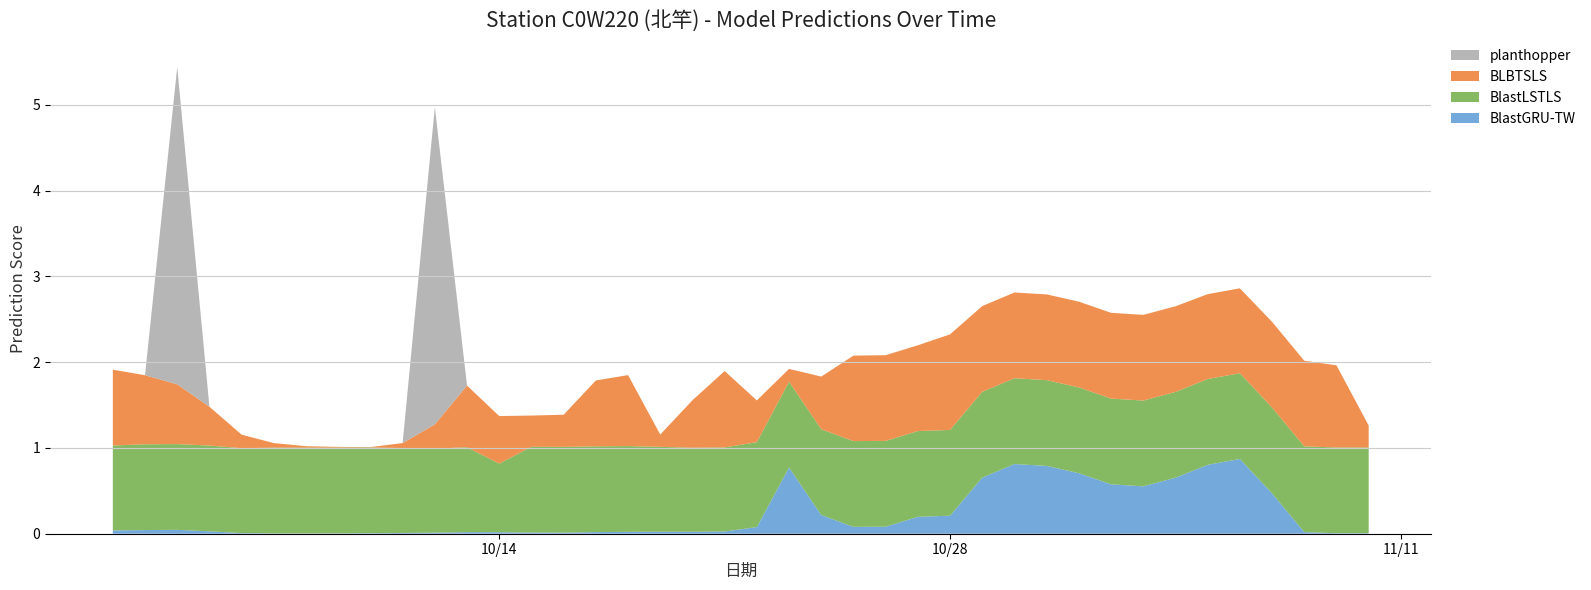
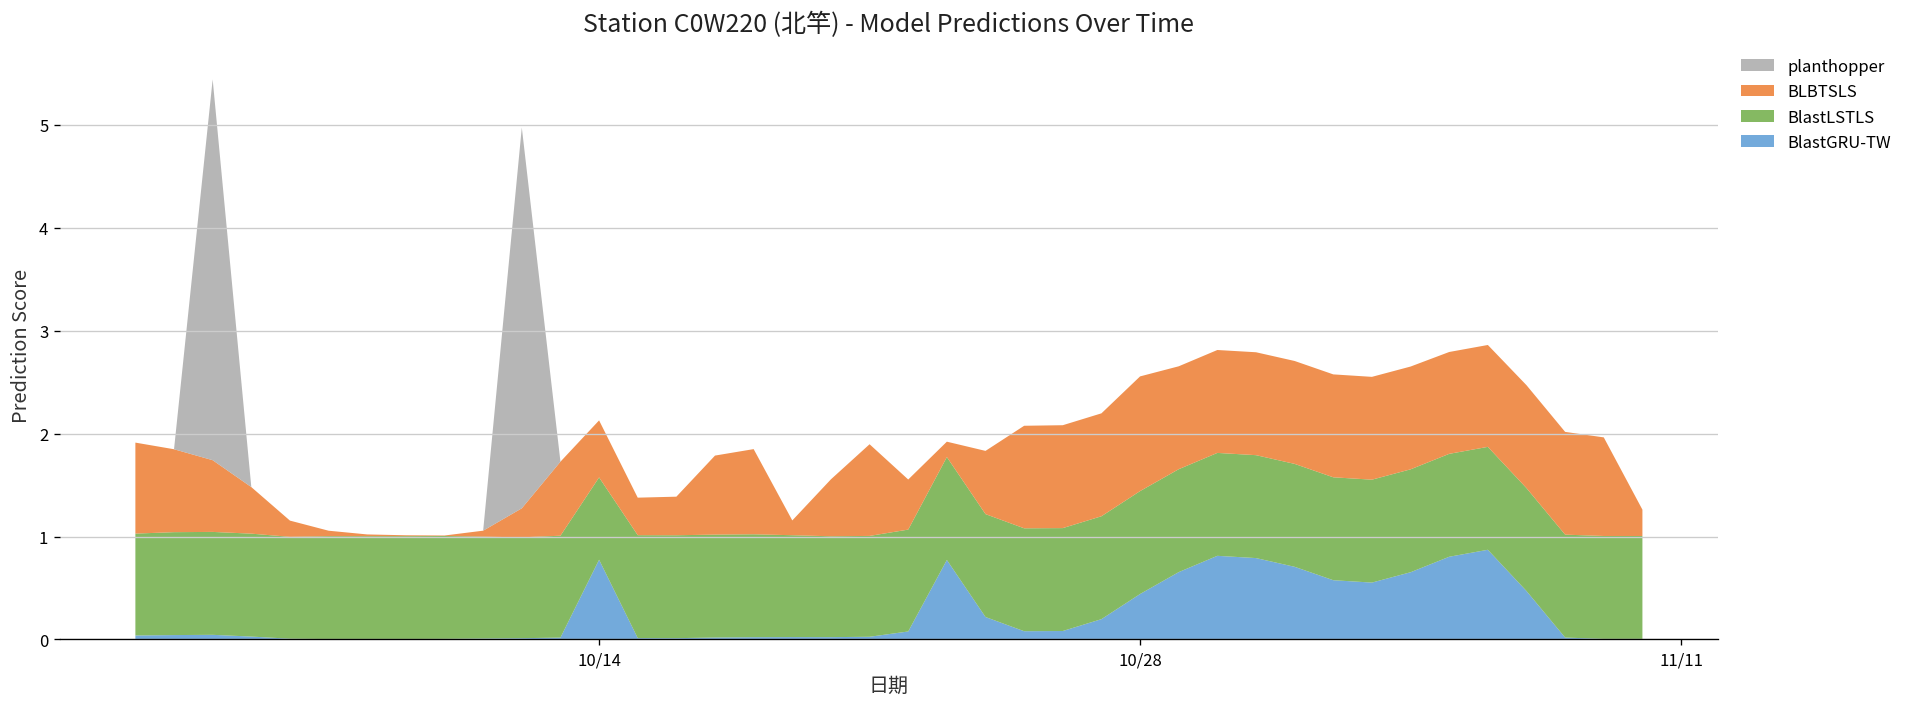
BlastGRU-TW, 10/14: 0.0 -> 0.8
BlastGRU-TW, 10/28: 0.2 -> 0.4
